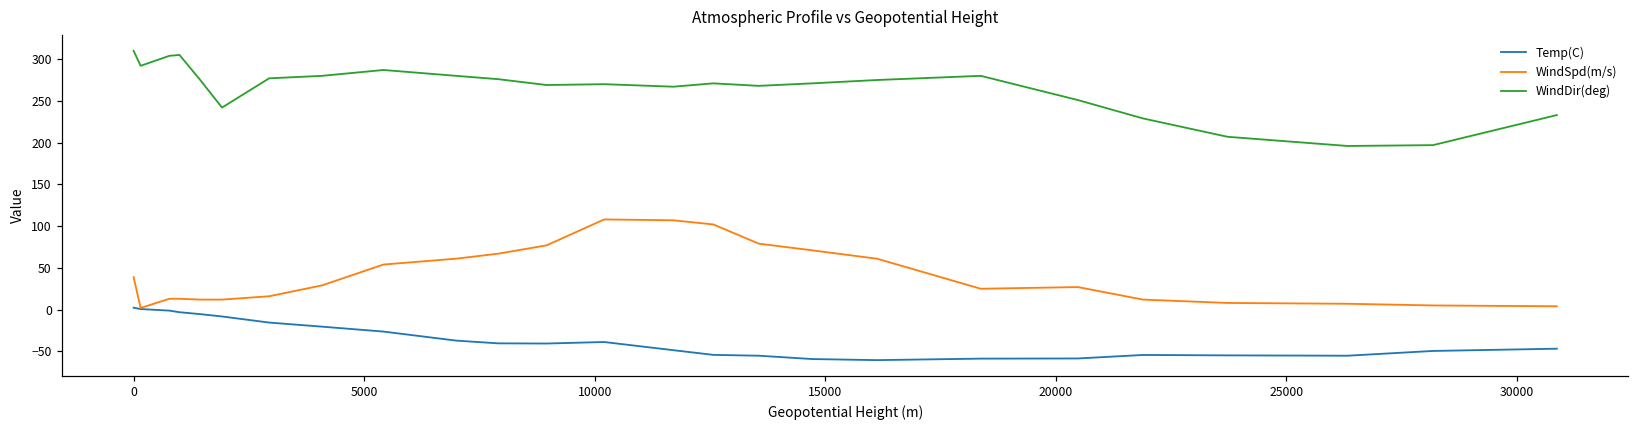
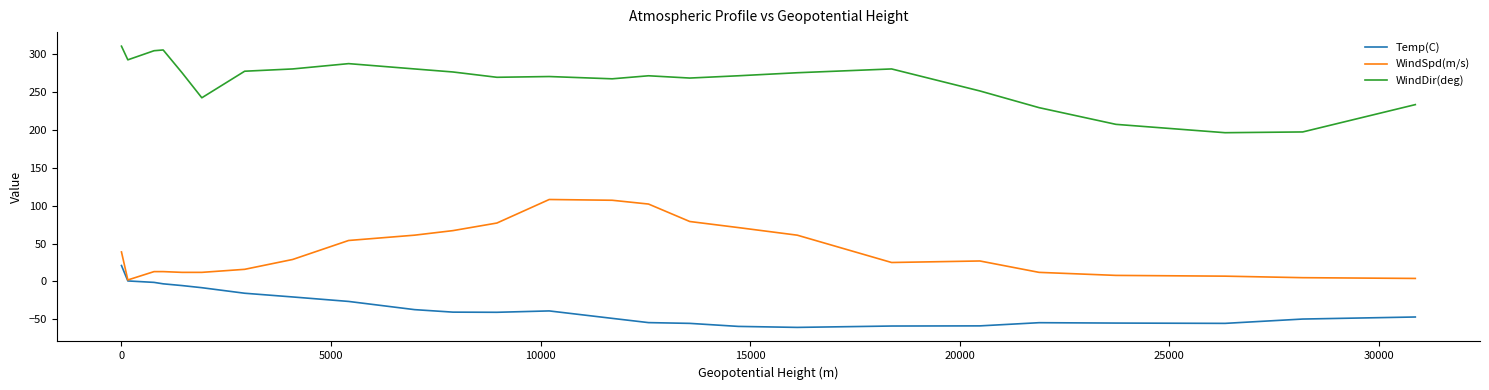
Temp(C), 0: 0 -> 20
